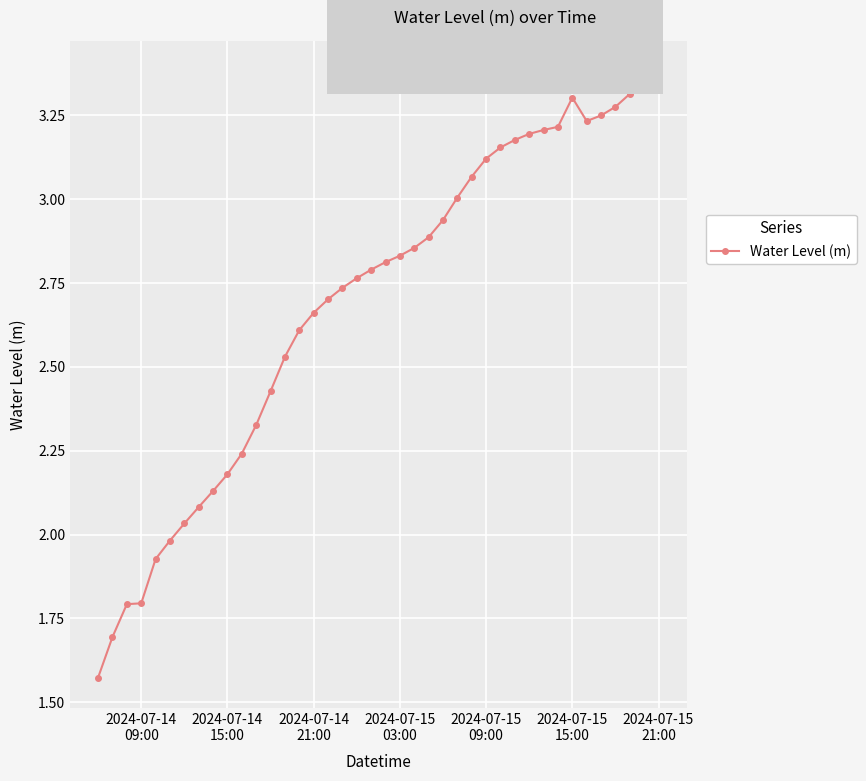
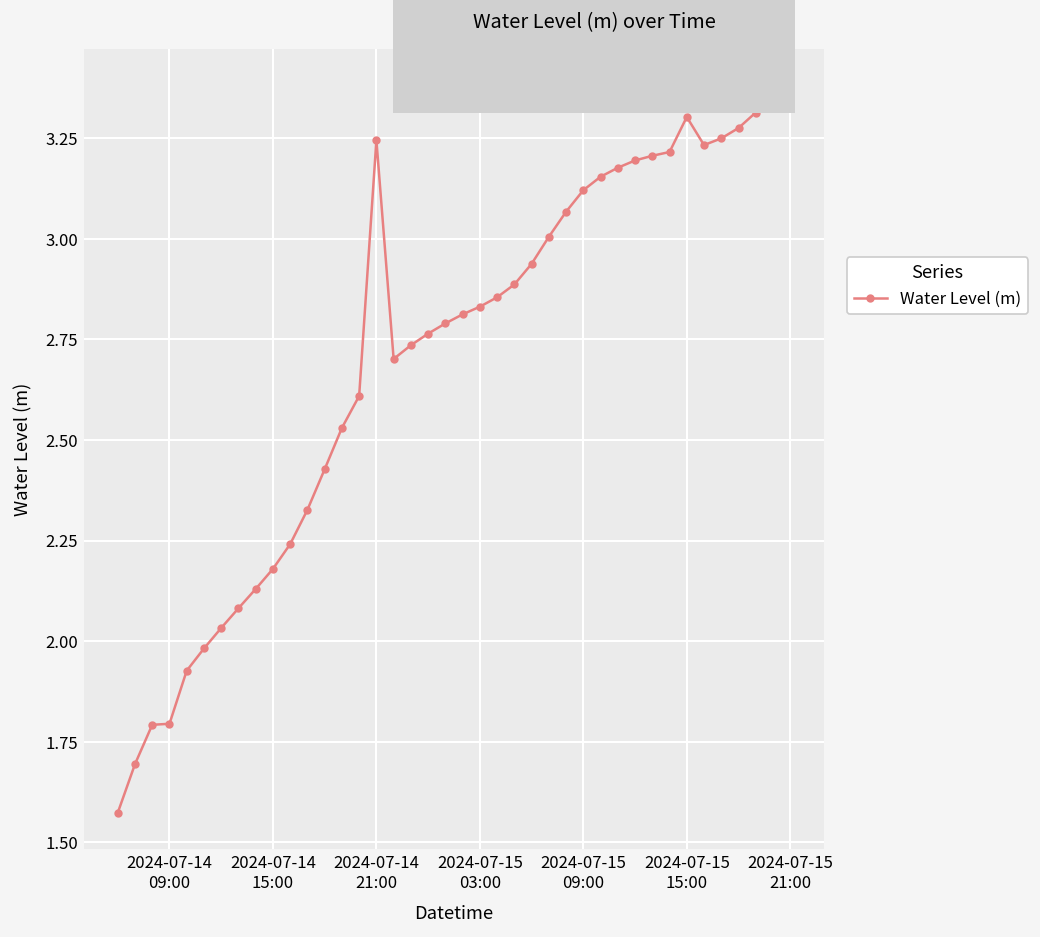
2024-07-14 21:00: 2.66 -> 3.25
